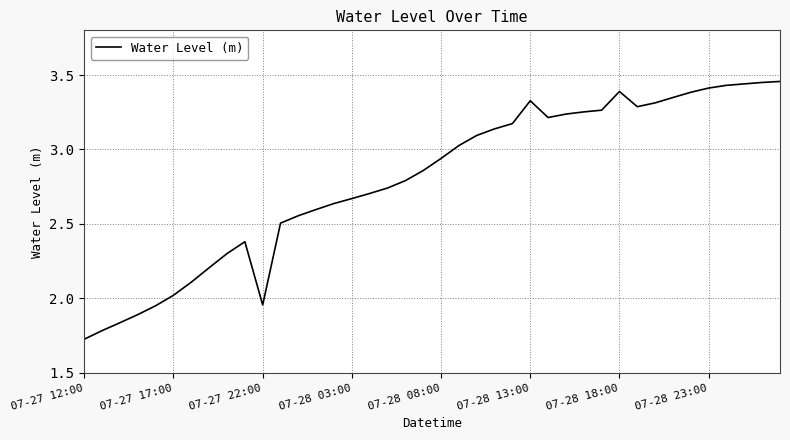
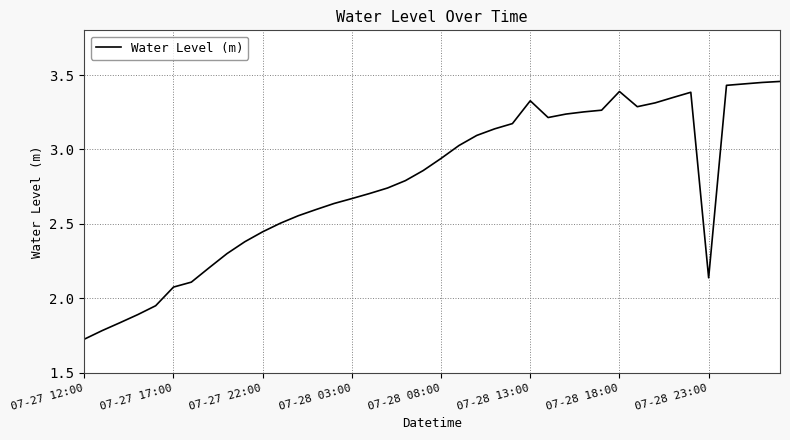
07-27 17:00: 2.02 -> 2.08
07-27 22:00: 1.96 -> 2.45
07-28 23:00: 3.41 -> 2.14
